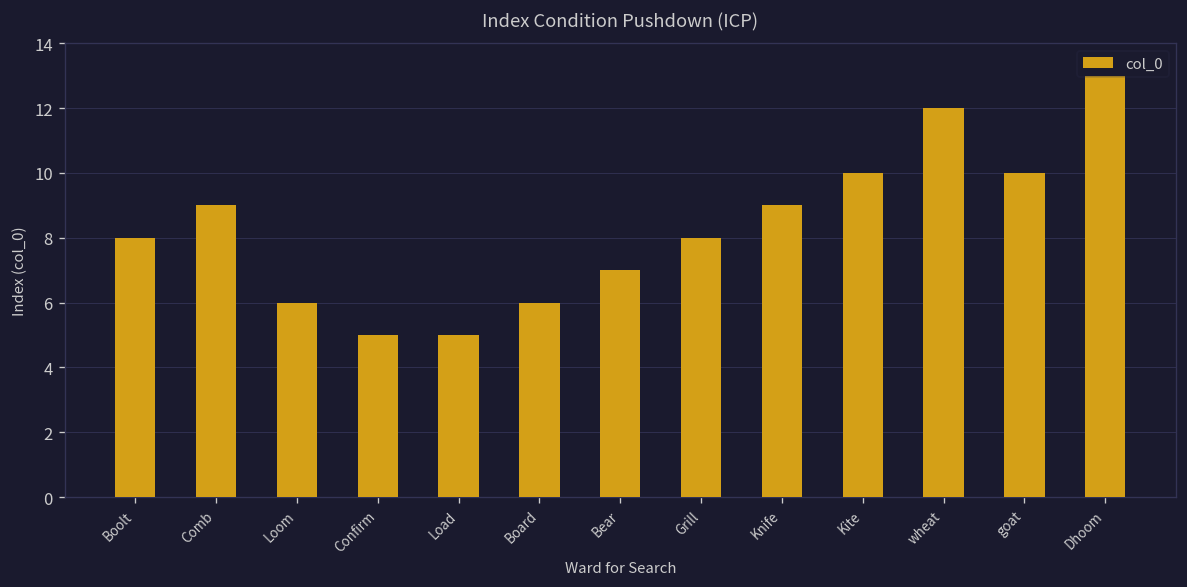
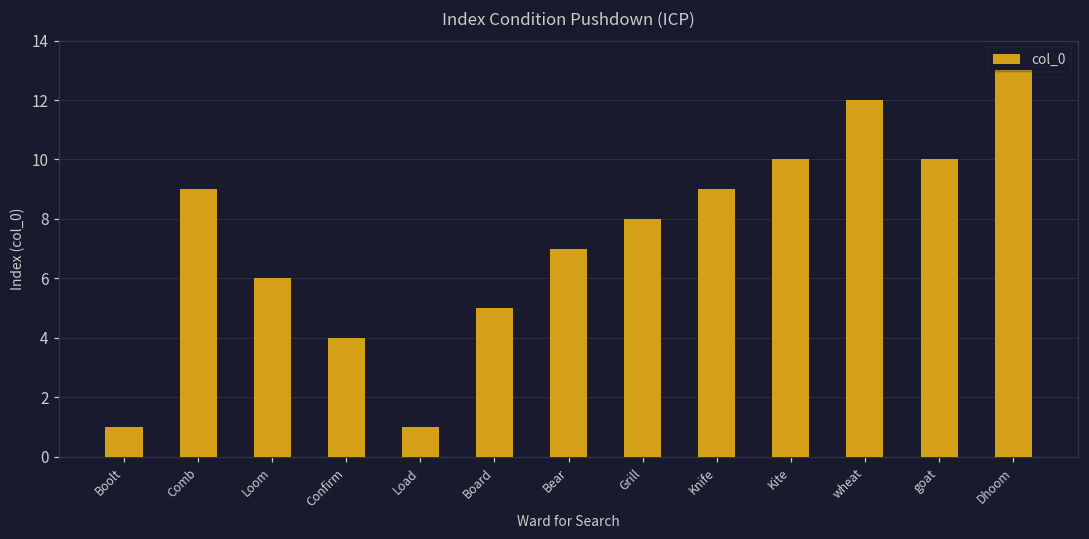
Boolt: 8 -> 1
Confirm: 5 -> 4
Load: 5 -> 1
Board: 6 -> 5
